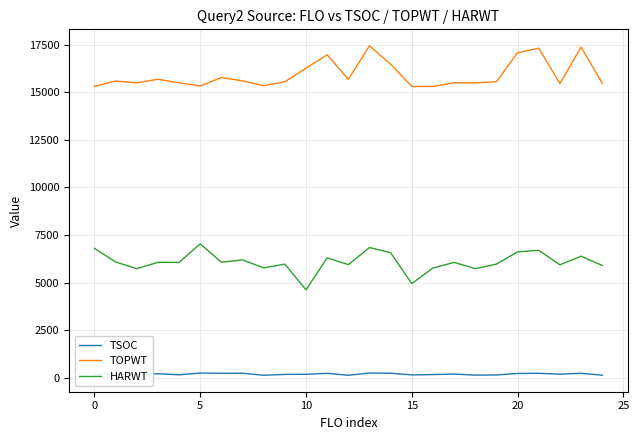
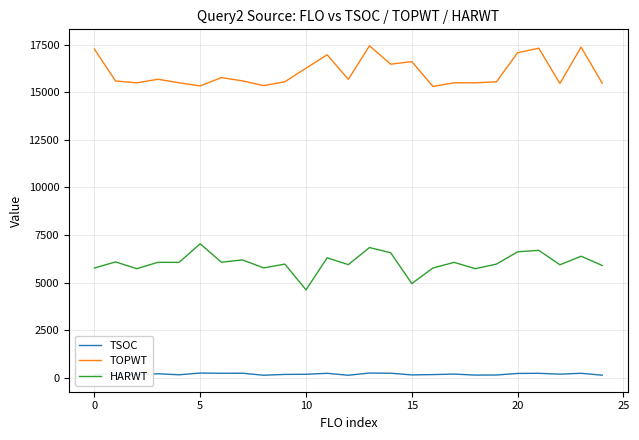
TOPWT, 0: 15300 -> 17300
HARWT, 0: 6800 -> 5800
TOPWT, 15: 15300 -> 16600
